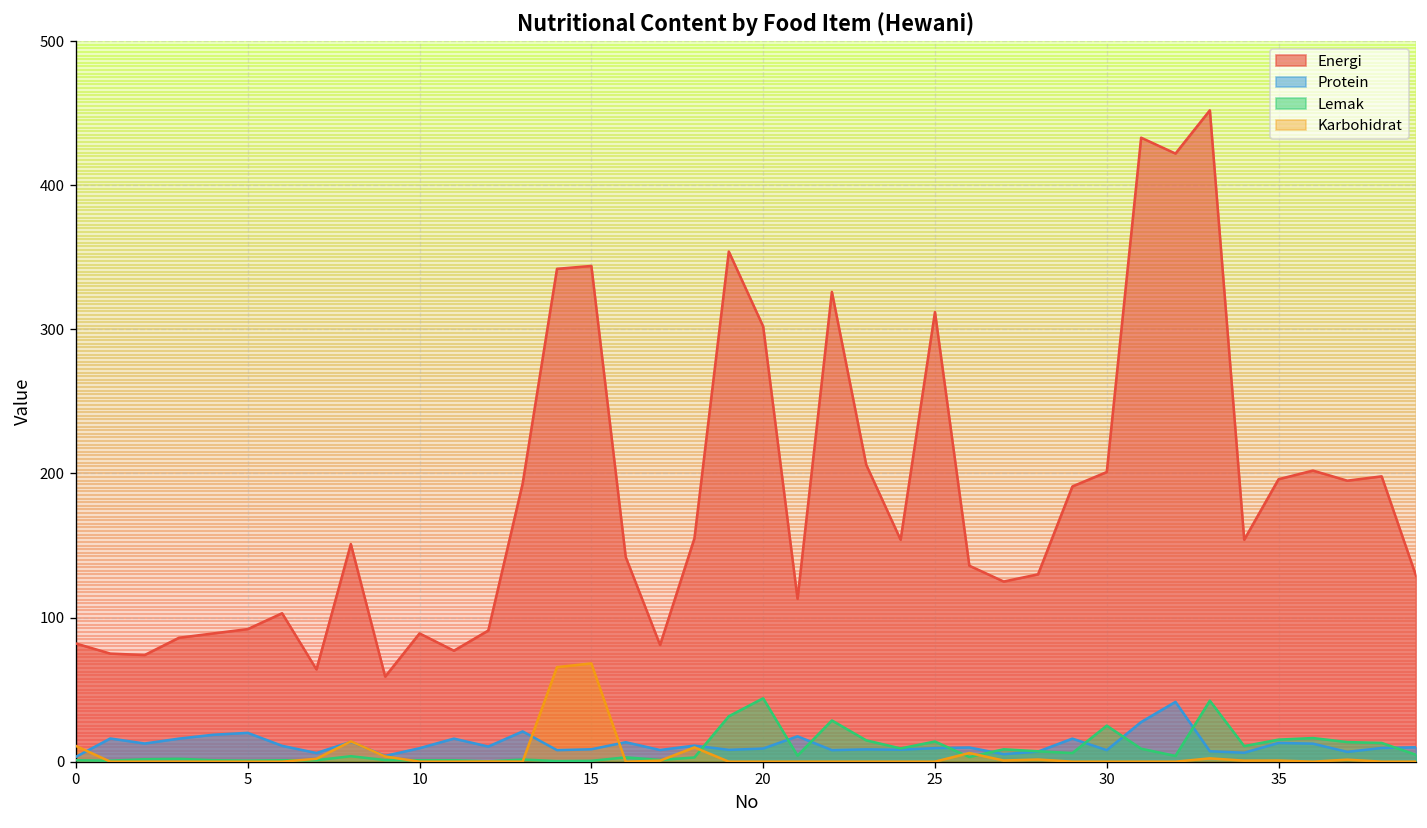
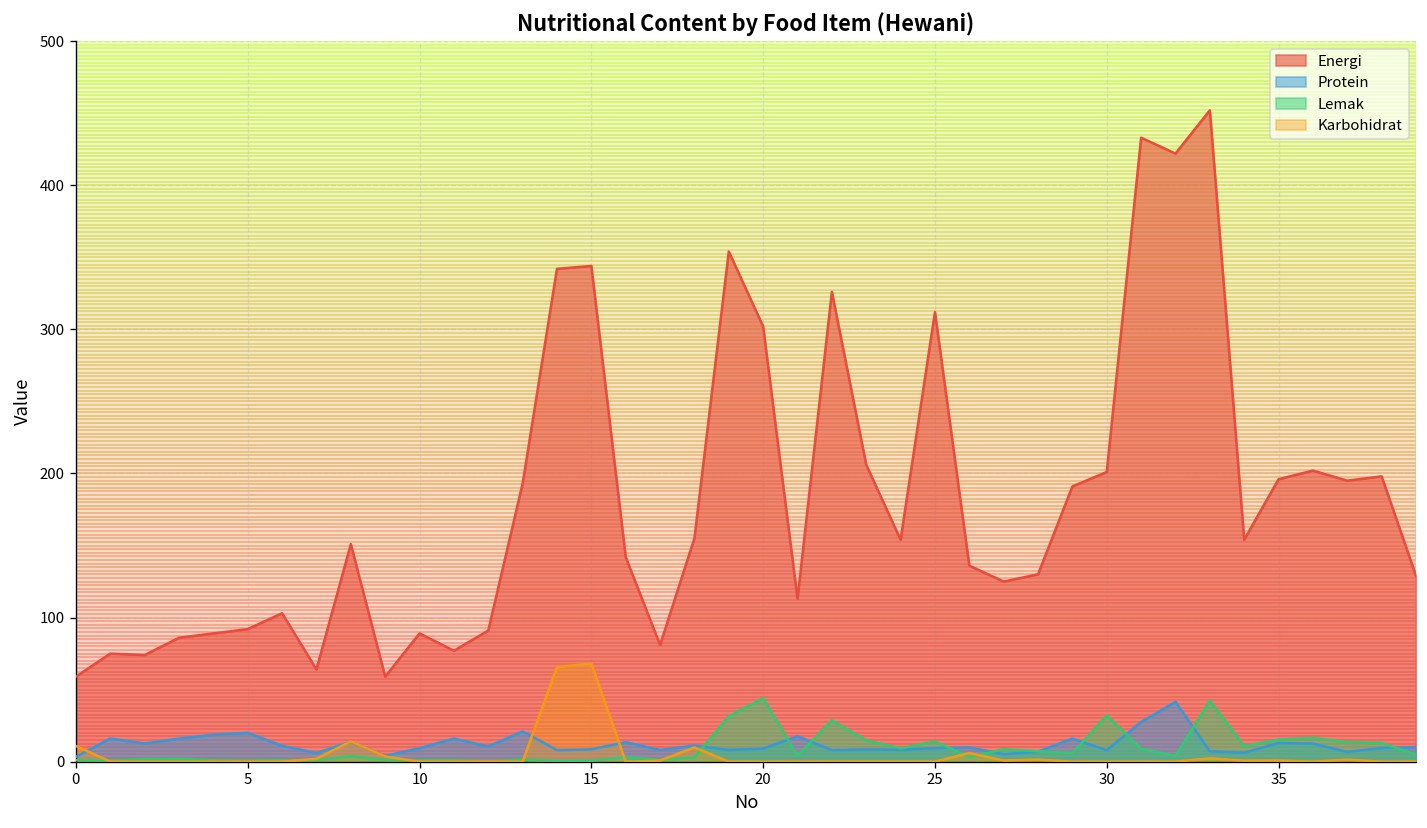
Energi, 0: 82 -> 59
Lemak, 30: 25 -> 32
